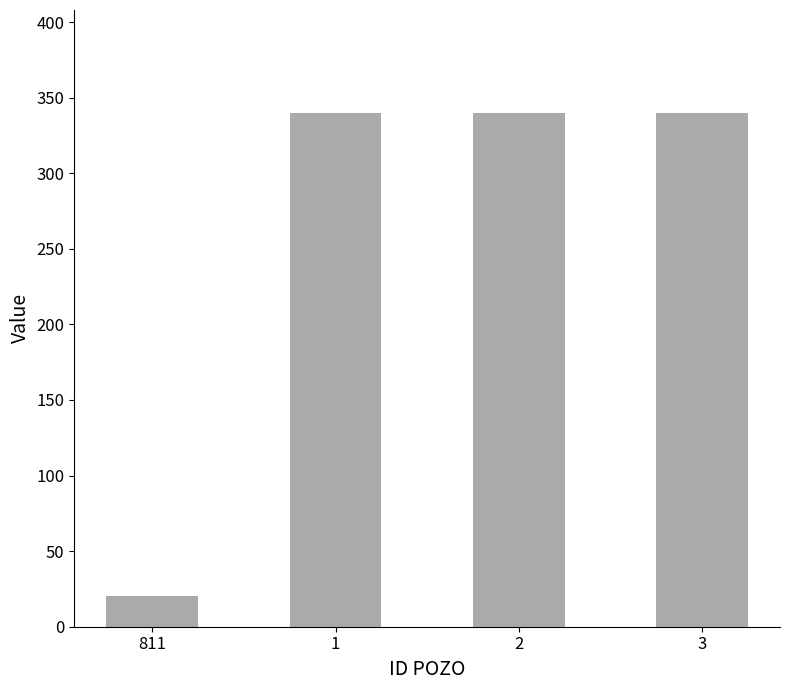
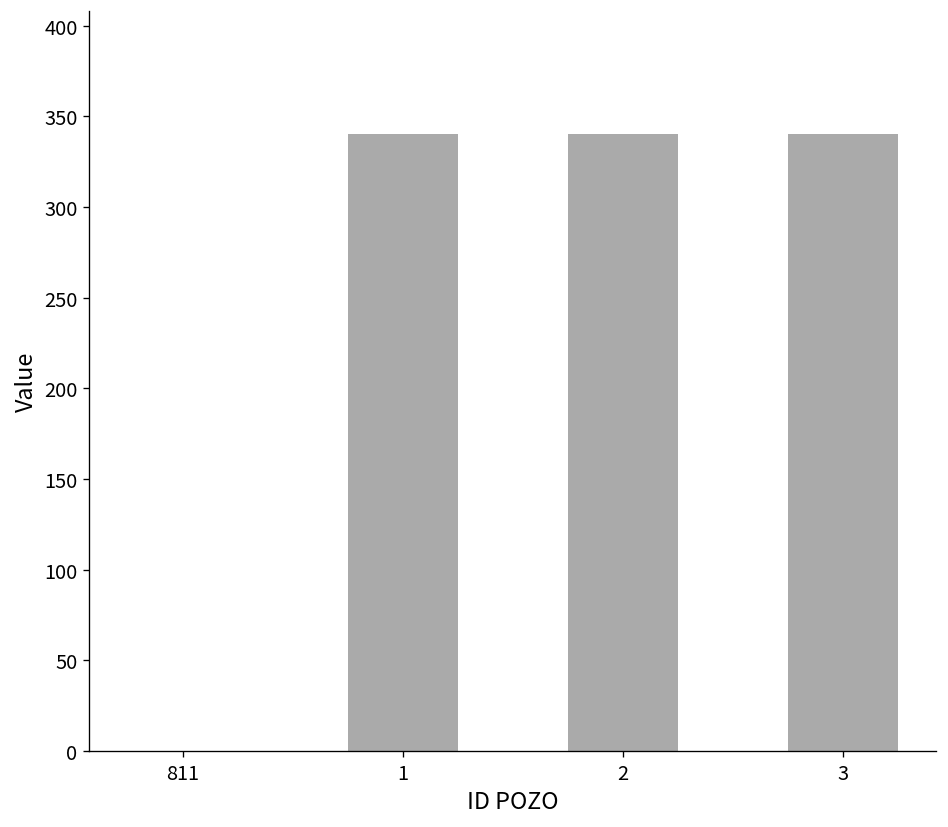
811: 20 -> 0
